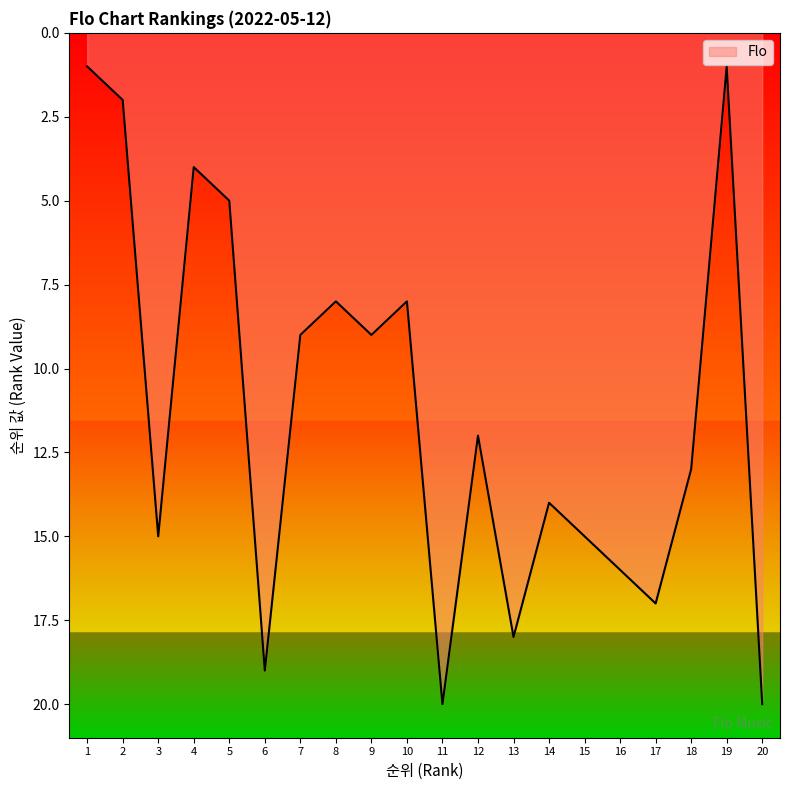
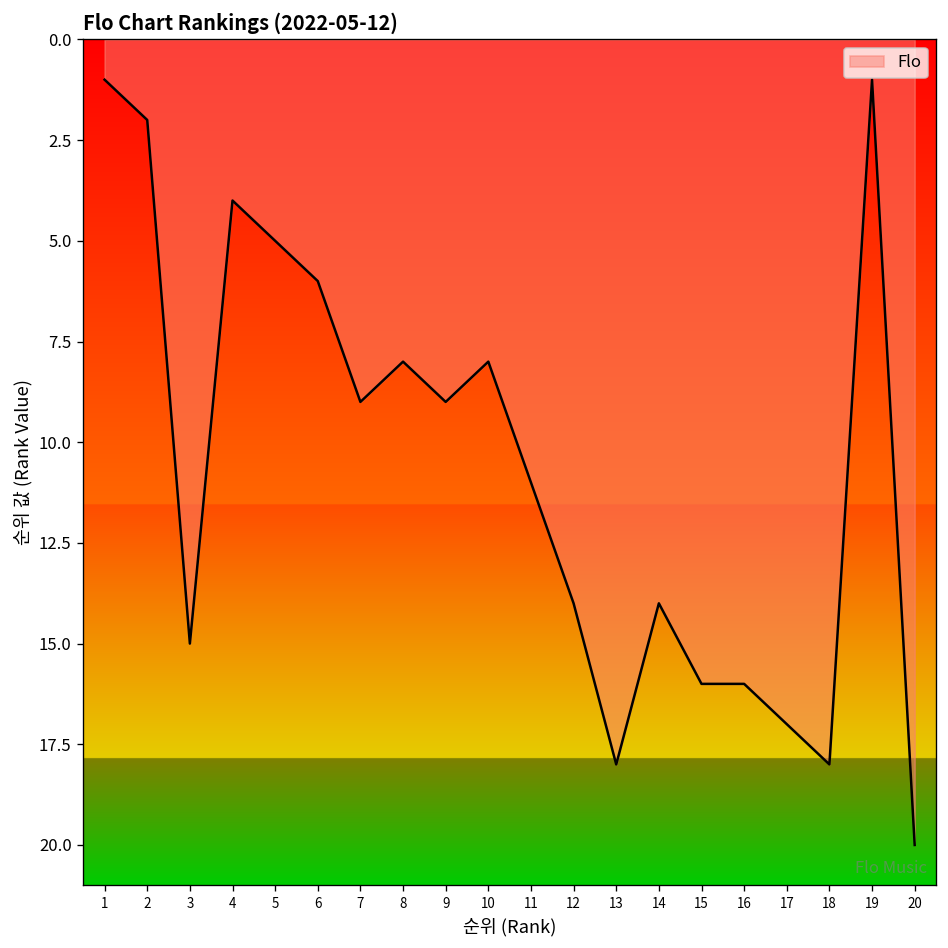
6: 19 -> 6
11: 20 -> 11
12: 12 -> 14
15: 15 -> 16
18: 13 -> 18
